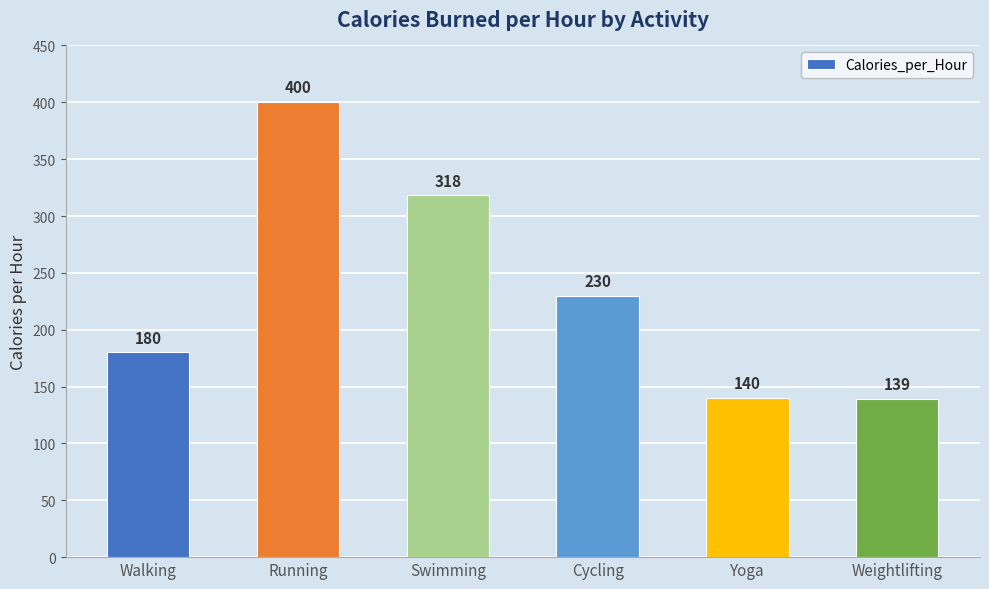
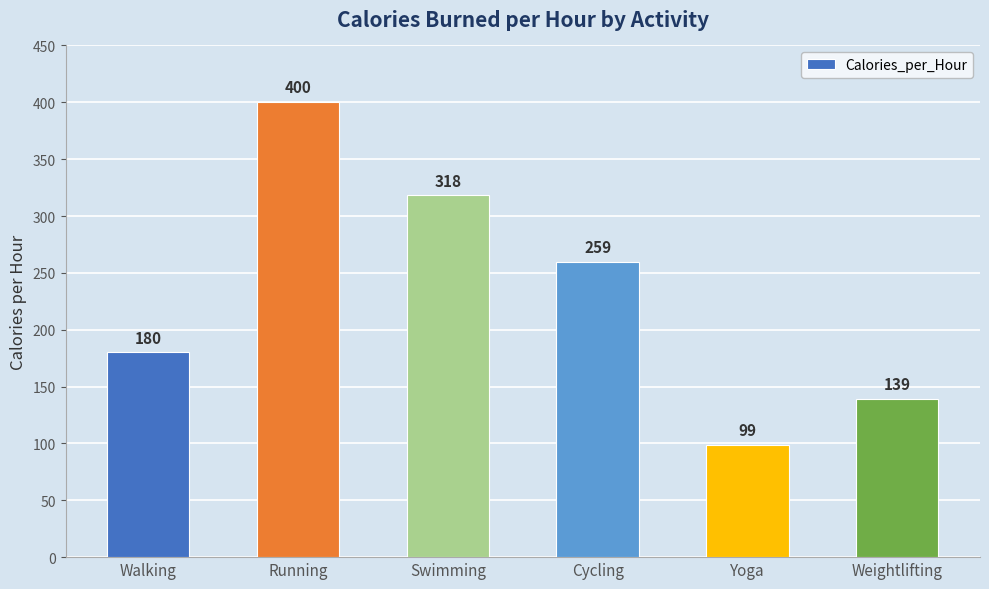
Cycling: 230 -> 259
Yoga: 140 -> 99
